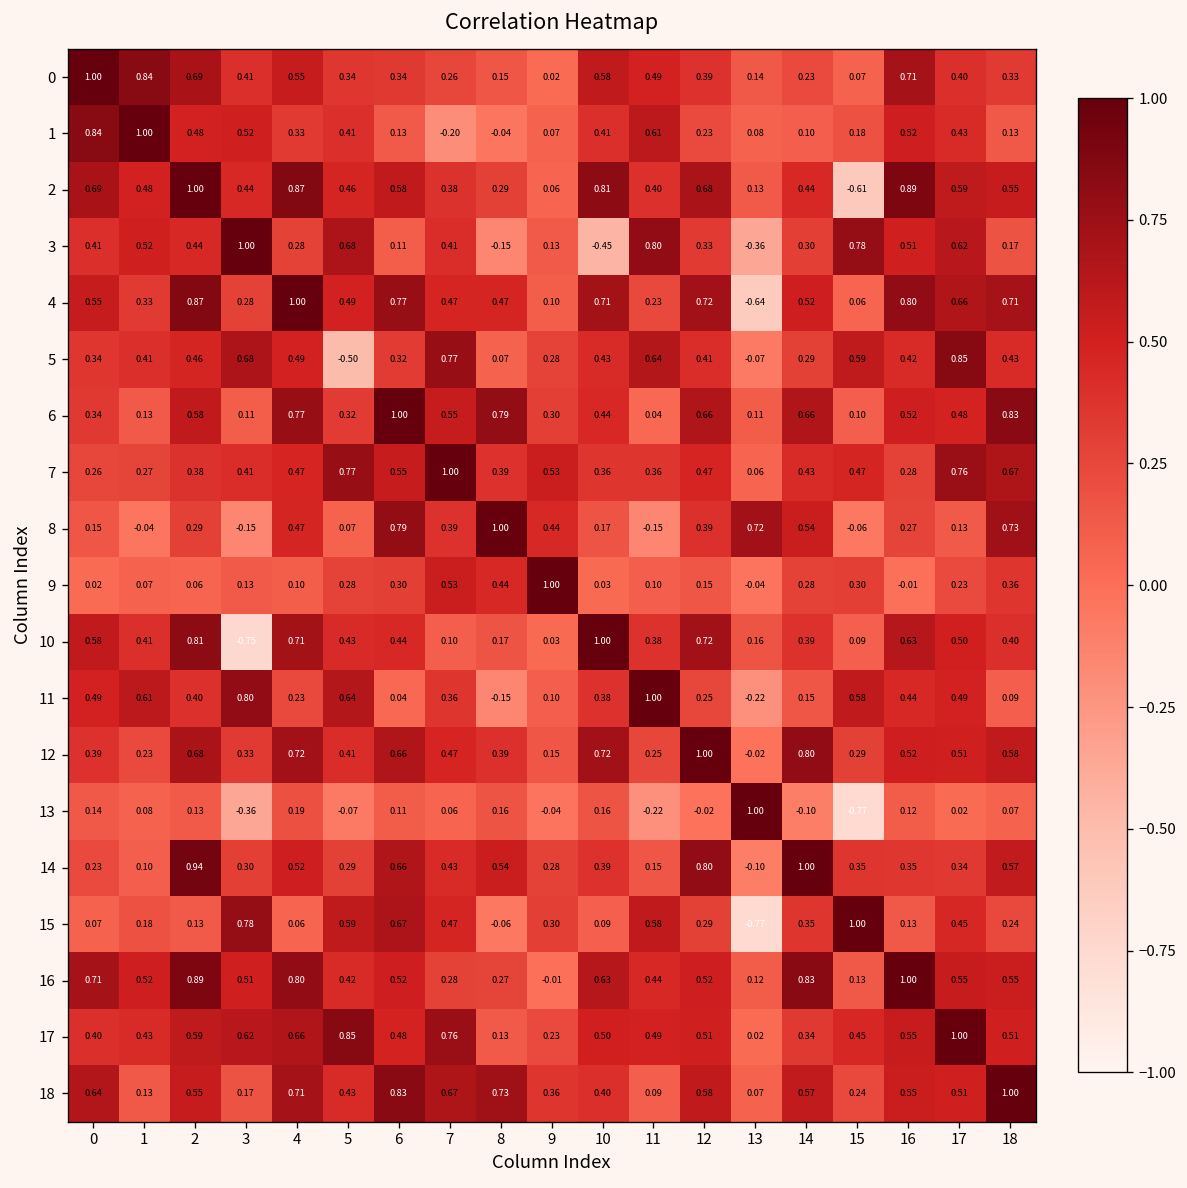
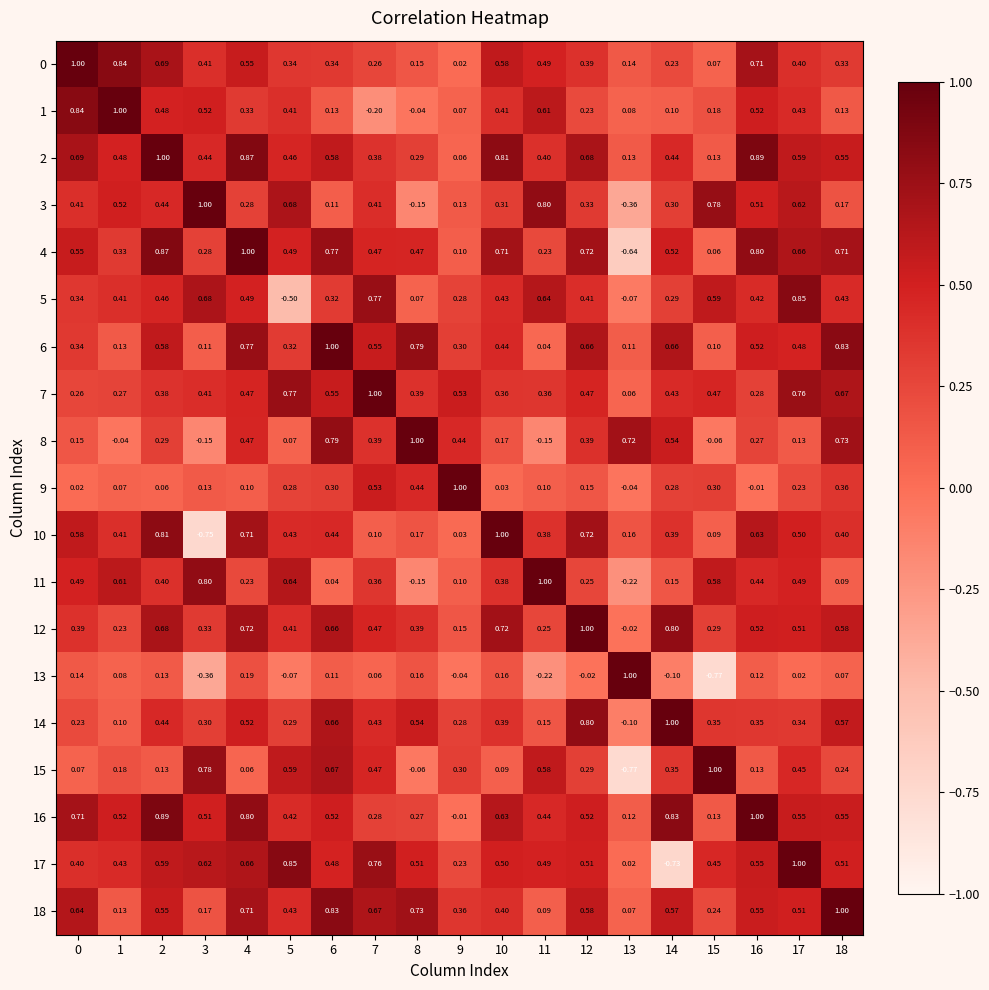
2, 15: -0.61 -> 0.13
3, 10: -0.45 -> 0.31
14, 2: 0.94 -> 0.44
17, 8: 0.13 -> 0.51
17, 14: 0.34 -> -0.73
